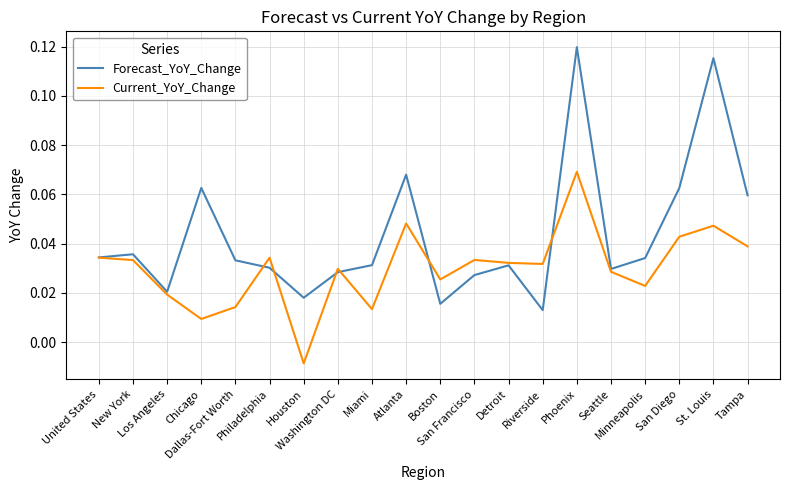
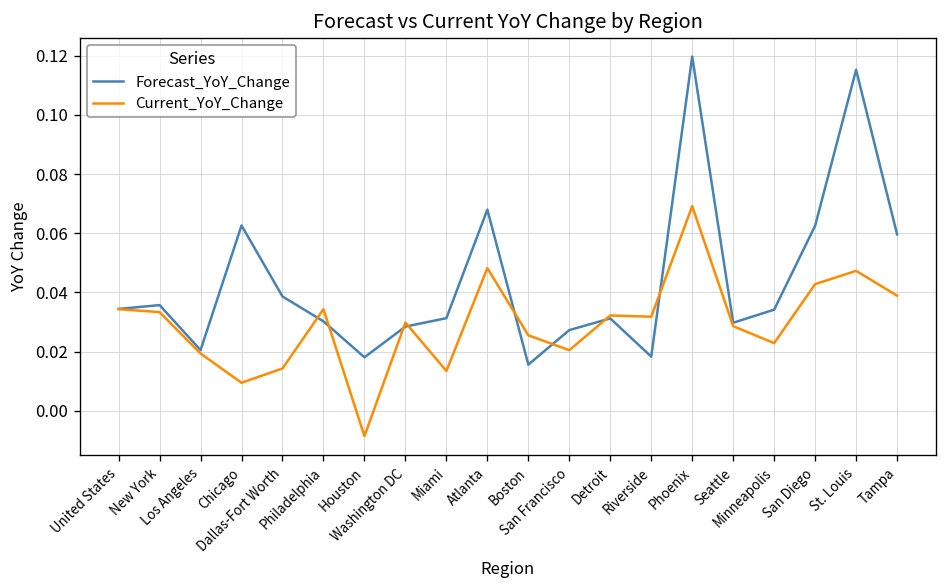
Forecast_YoY_Change, Dallas-Fort Worth: 0.033 -> 0.039
Current_YoY_Change, San Francisco: 0.033 -> 0.020
Forecast_YoY_Change, Riverside: 0.013 -> 0.018
